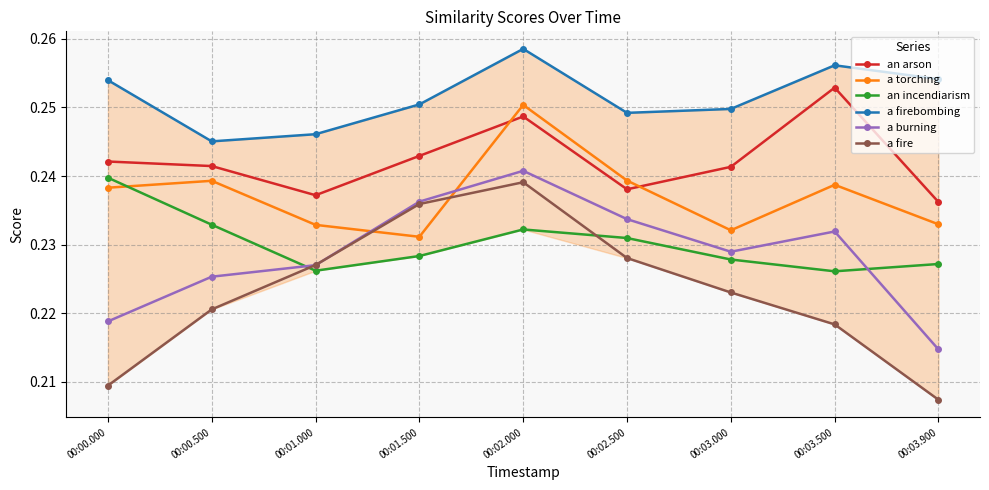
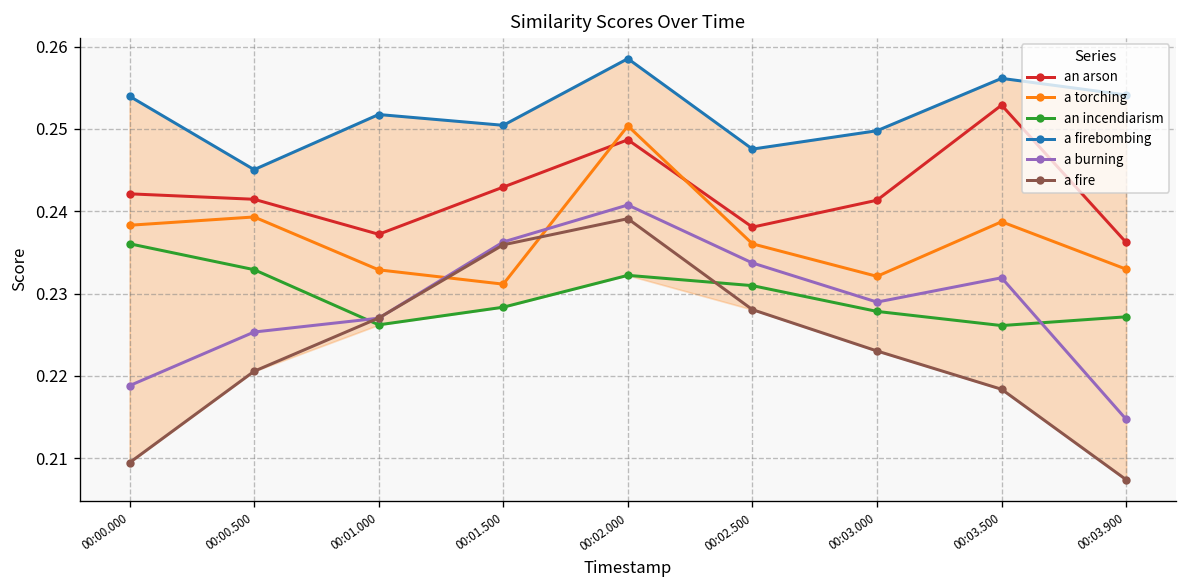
an incendiarism, 00:00.000: 0.240 -> 0.236
a firebombing, 00:01.000: 0.246 -> 0.252
a torching, 00:02.500: 0.239 -> 0.236
a firebombing, 00:02.500: 0.249 -> 0.248
